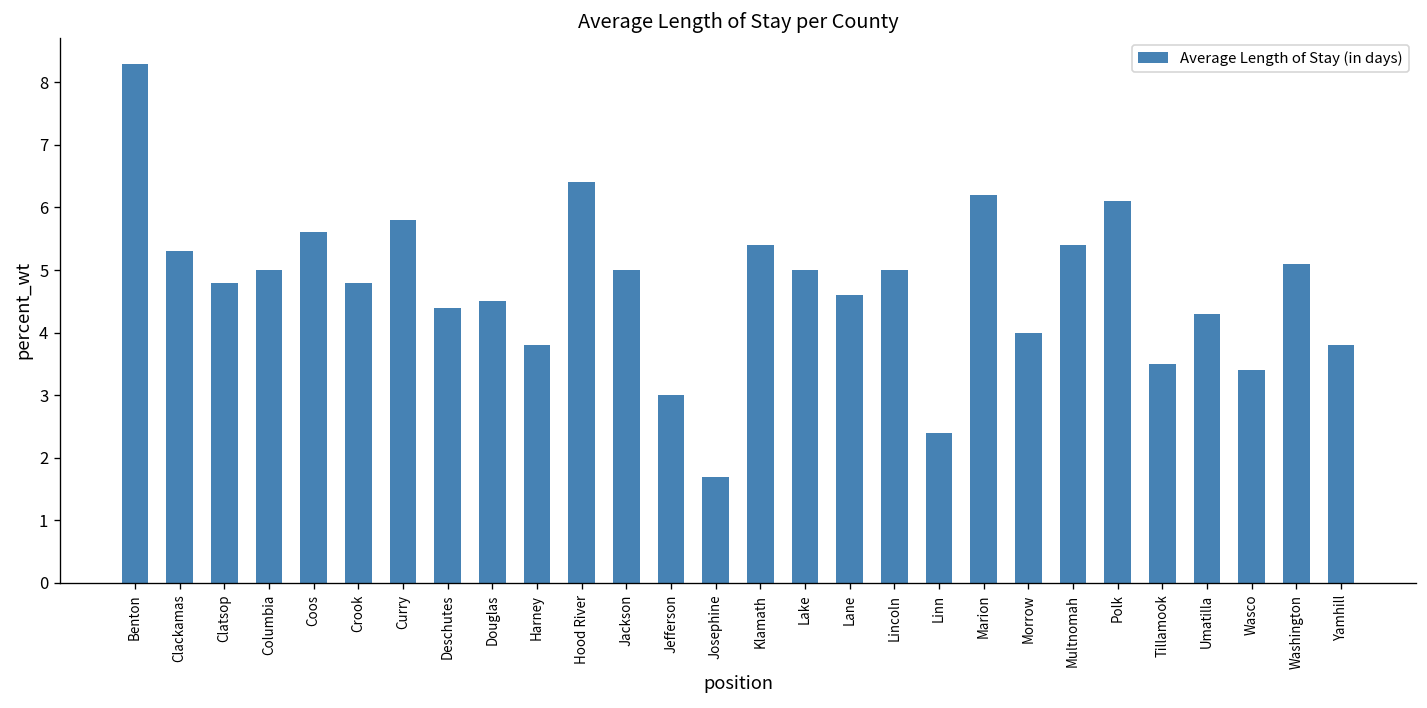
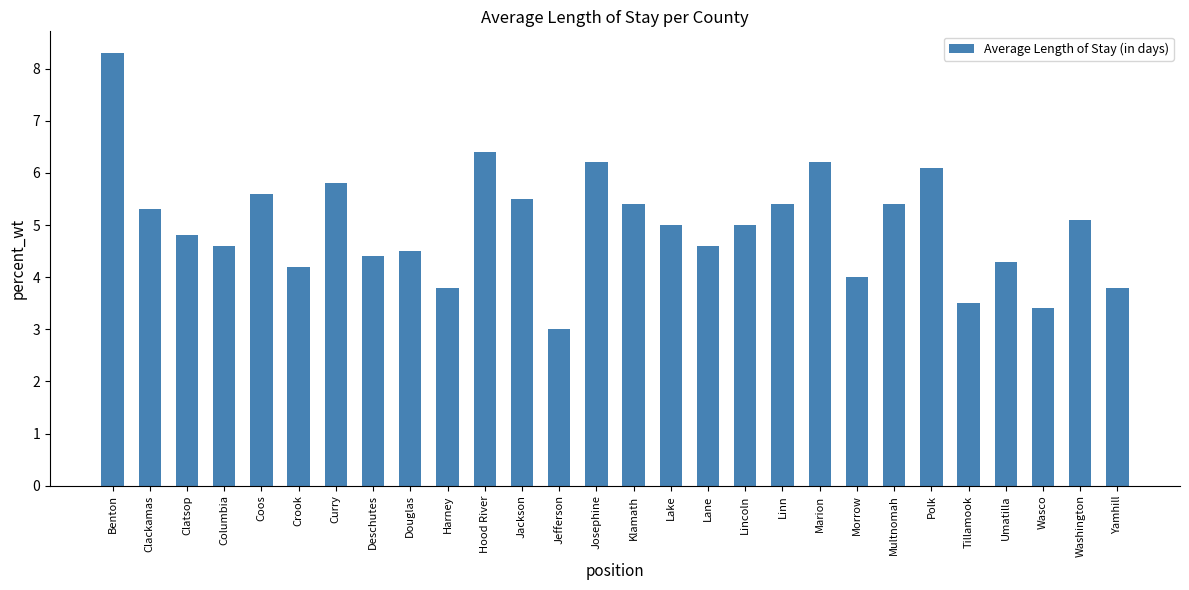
Columbia: 5.0 -> 4.6
Crook: 4.8 -> 4.2
Jackson: 5.0 -> 5.5
Josephine: 1.7 -> 6.2
Linn: 2.4 -> 5.4
